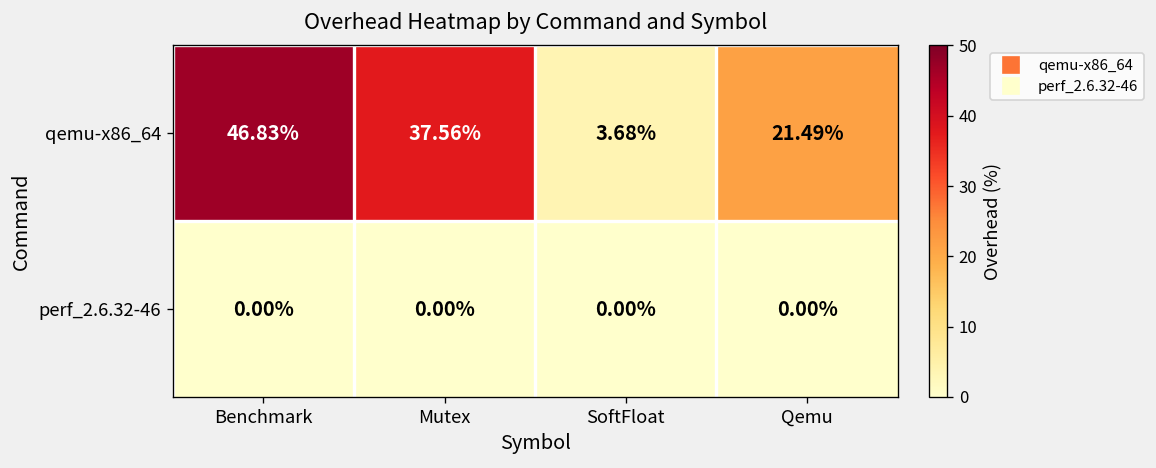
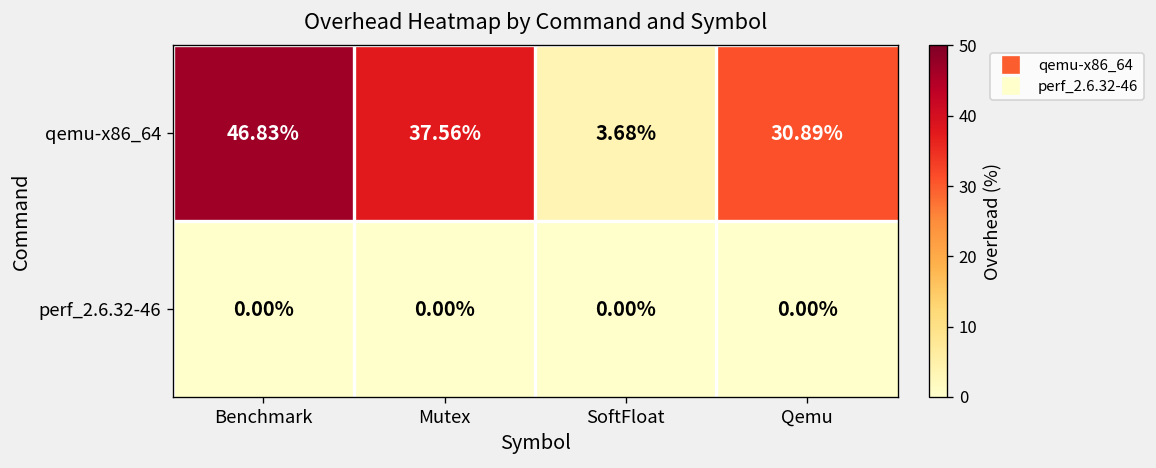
qemu-x86_64, Qemu: 21.49% -> 30.89%
